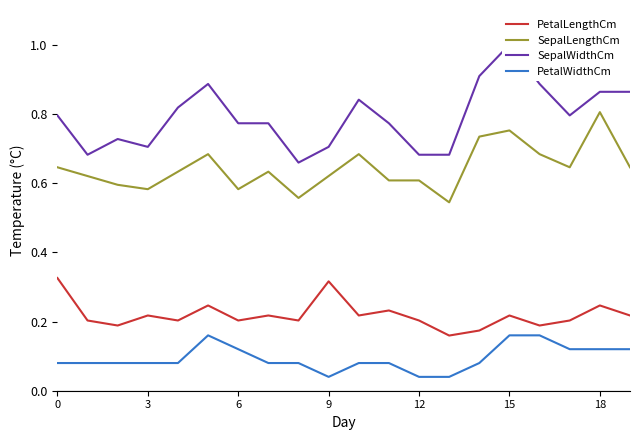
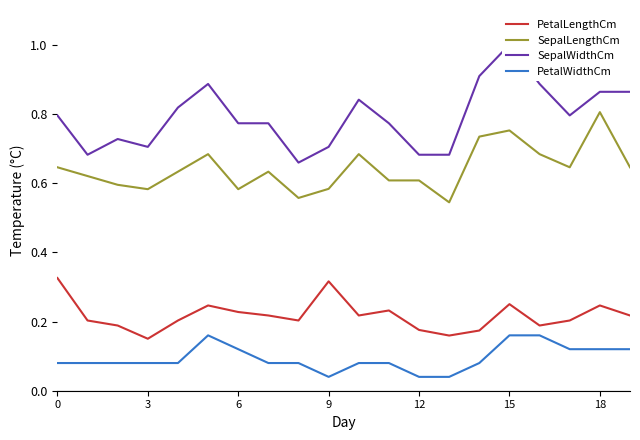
PetalLengthCm, 3: 0.22 -> 0.15
PetalLengthCm, 6: 0.20 -> 0.23
SepalLengthCm, 9: 0.62 -> 0.58
PetalLengthCm, 12: 0.20 -> 0.18
PetalLengthCm, 15: 0.22 -> 0.25
